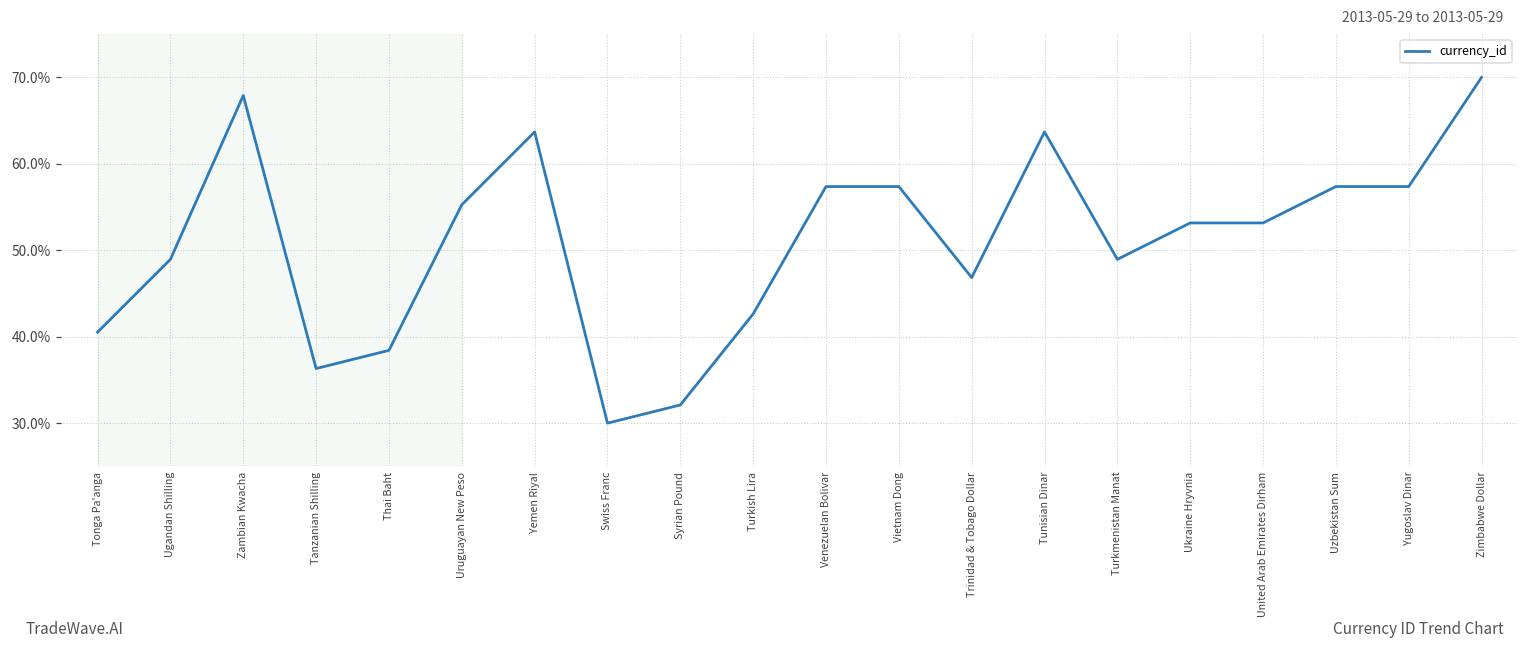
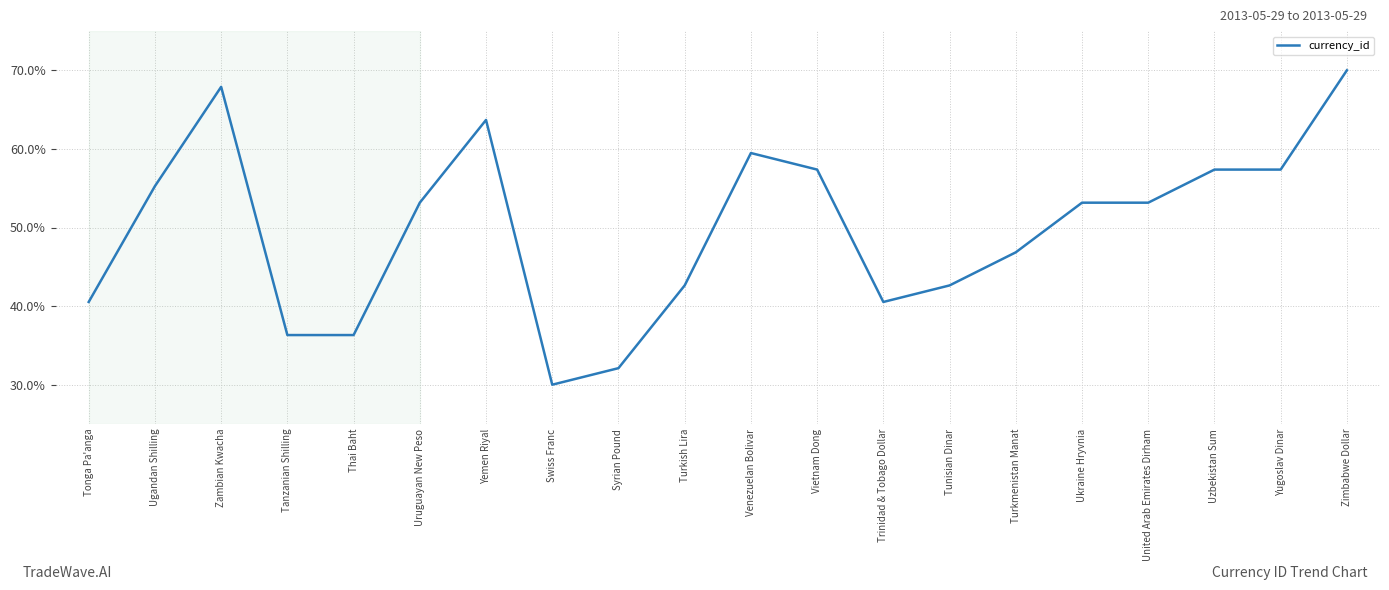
Ugandan Shilling: 49% -> 55%
Thai Baht: 38% -> 36%
Uruguayan New Peso: 55% -> 53%
Venezuelan Bolivar: 57% -> 59%
Trinidad & Tobago Dollar: 47% -> 41%
Tunisian Dinar: 64% -> 43%
Turkmenistan Manat: 49% -> 47%
